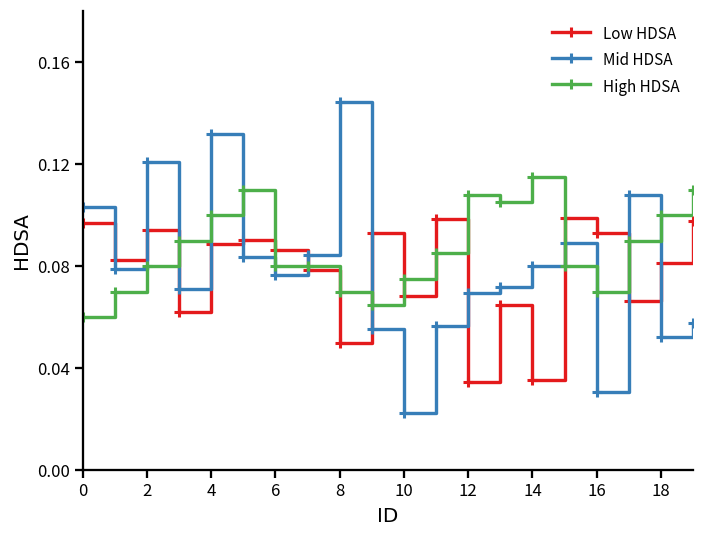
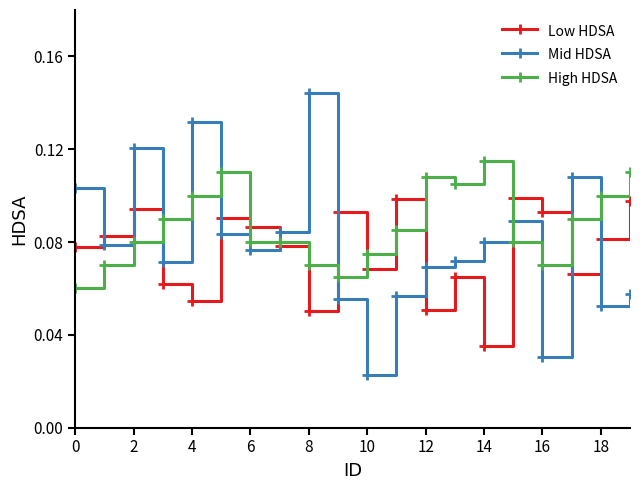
Low HDSA, 0: 0.097 -> 0.078
Low HDSA, 4: 0.089 -> 0.055
Low HDSA, 12: 0.035 -> 0.051
